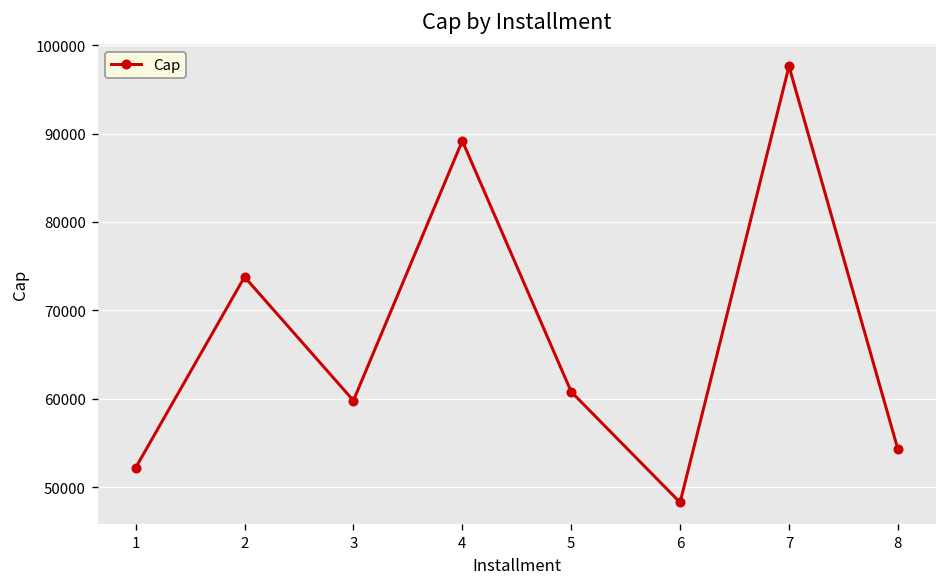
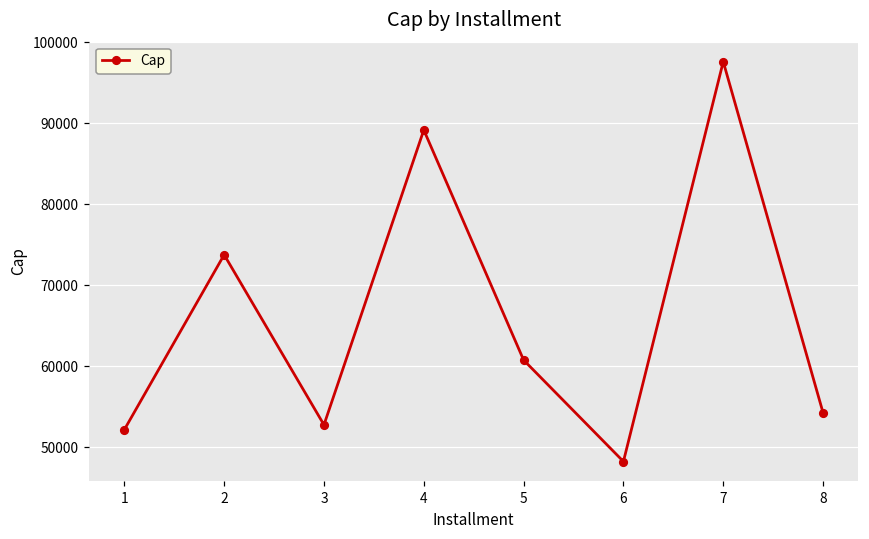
3: 60000 -> 53000
